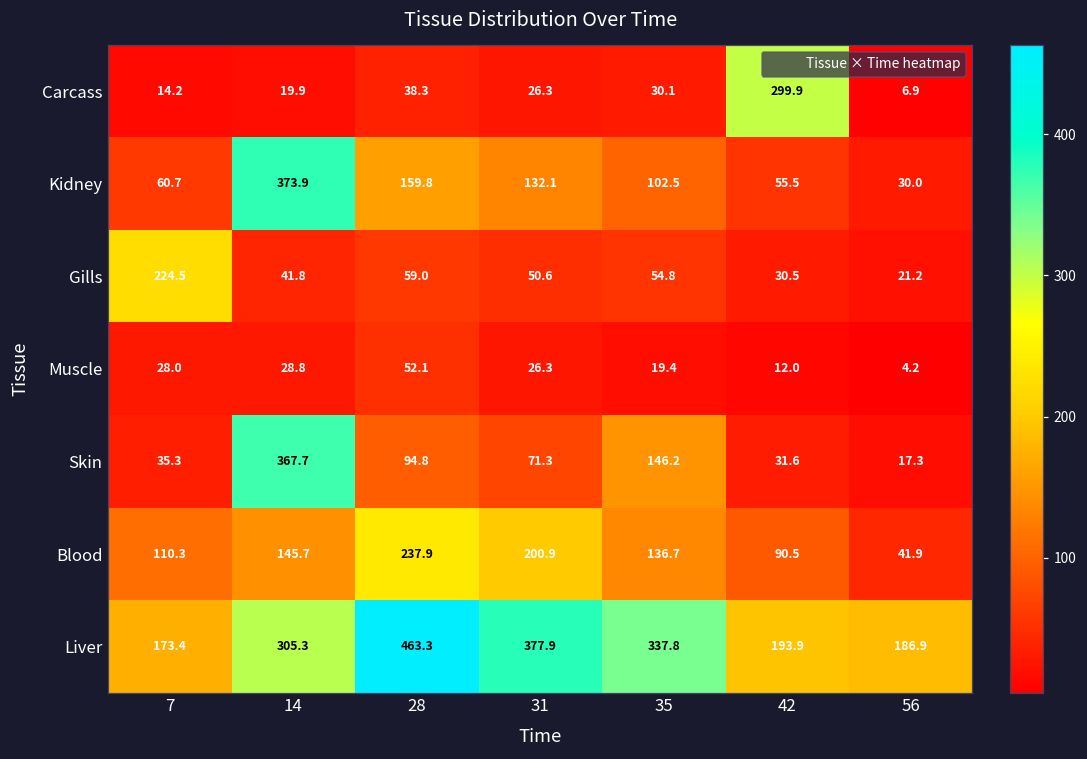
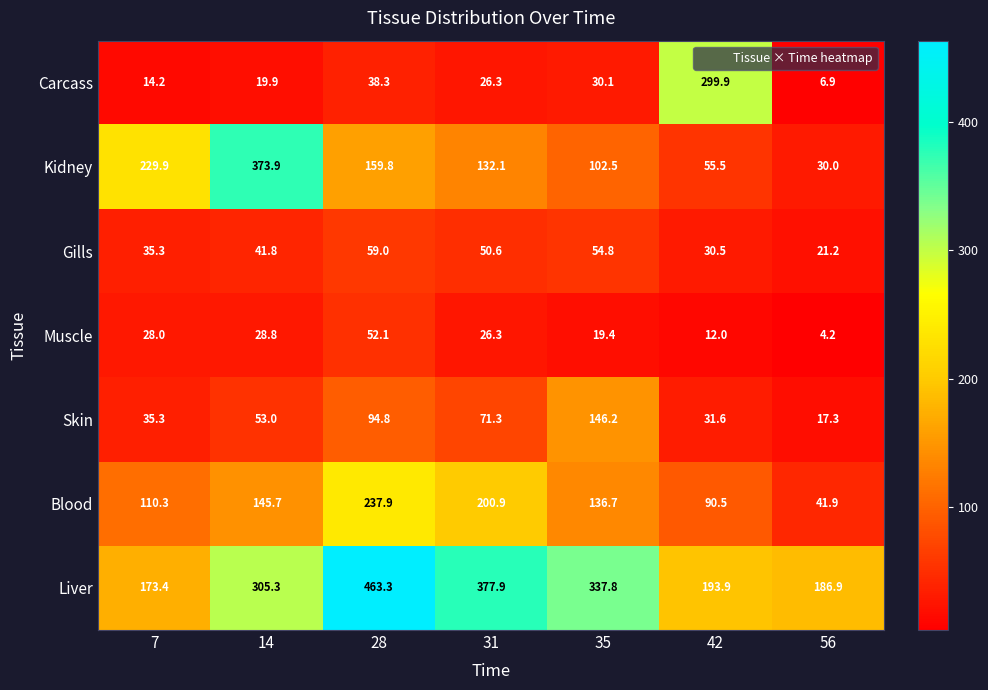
Kidney, 7: 60.7 -> 229.9
Gills, 7: 224.5 -> 35.3
Skin, 14: 367.7 -> 53.0
